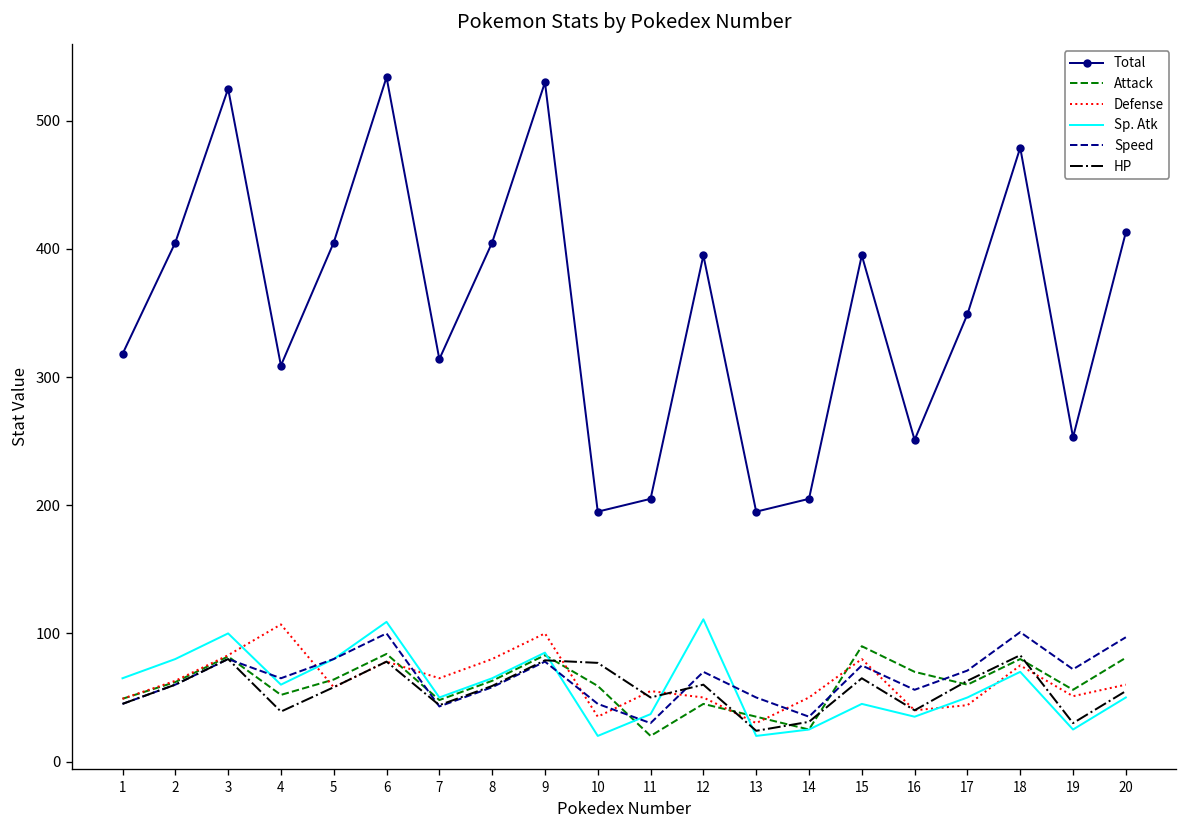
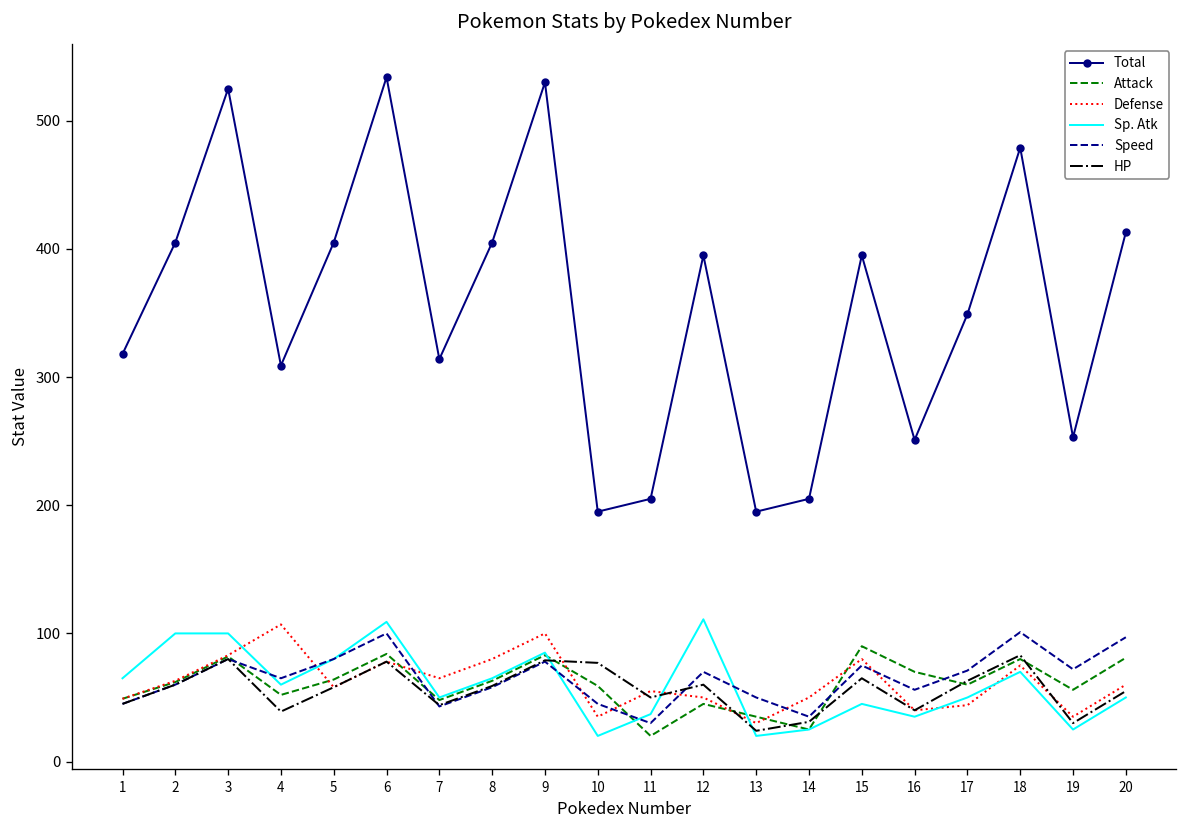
Sp. Atk, 2: 80 -> 100
Defense, 19: 51 -> 35
